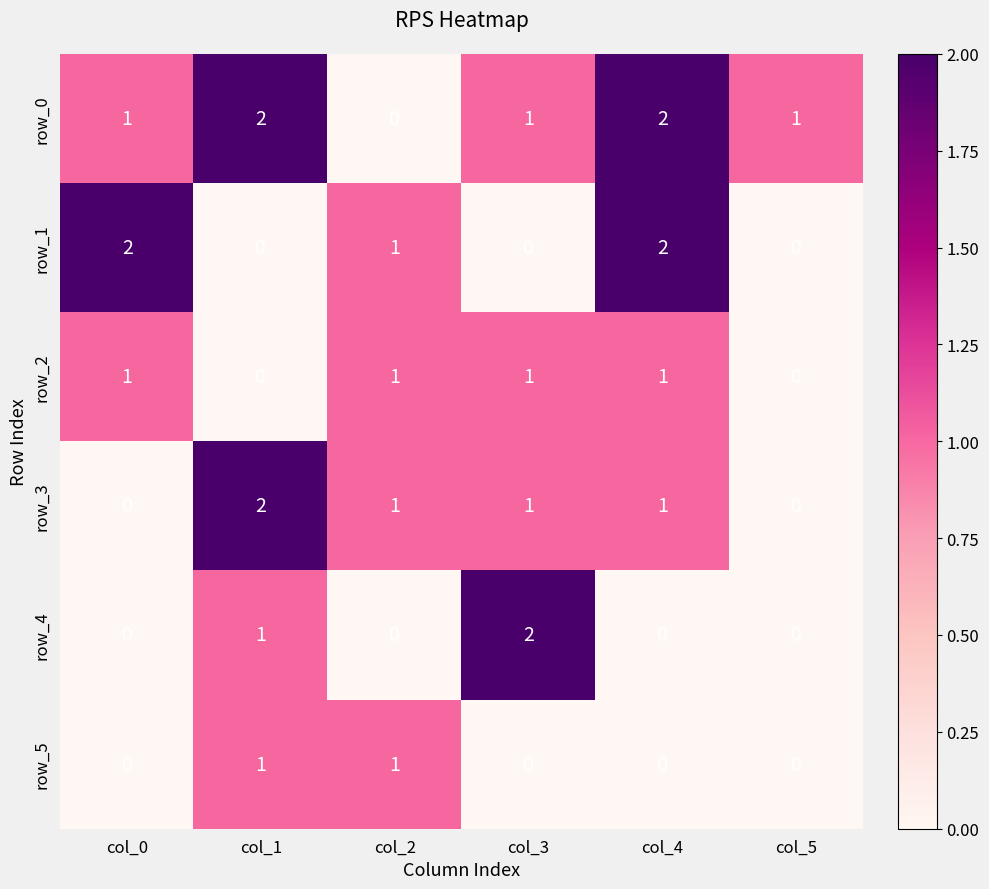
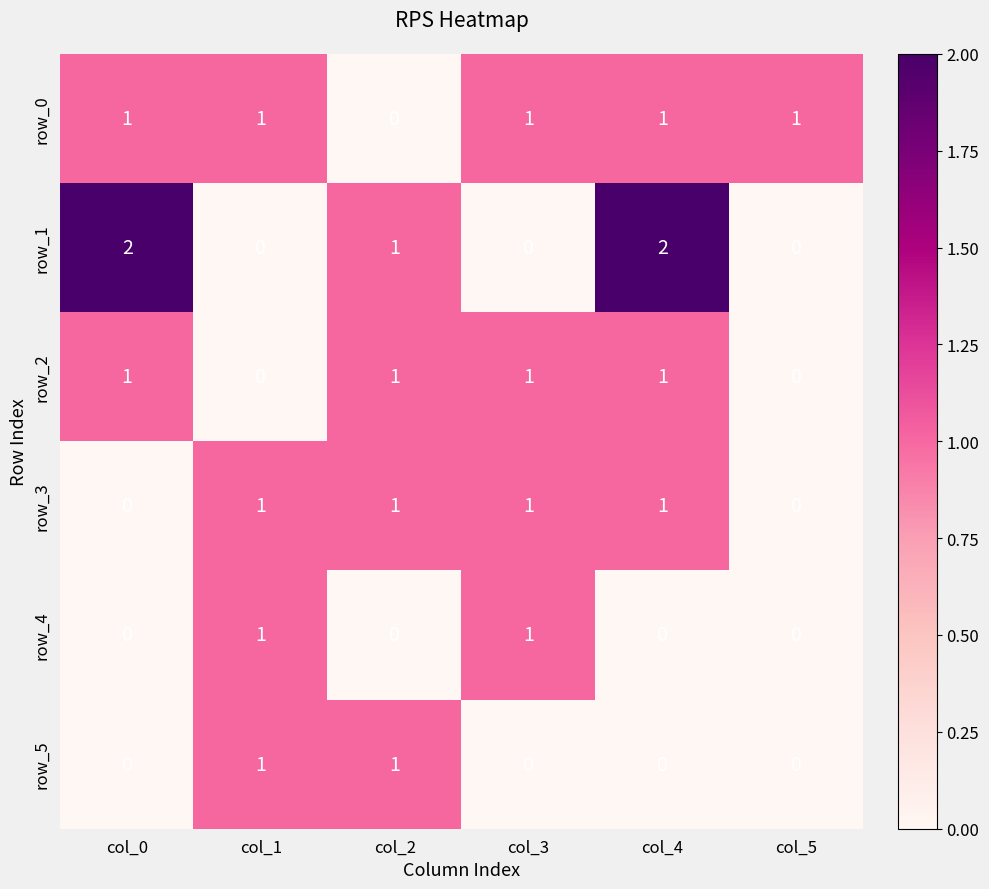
row_0, col_1: 2 -> 1
row_0, col_4: 2 -> 1
row_3, col_1: 2 -> 1
row_4, col_3: 2 -> 1
